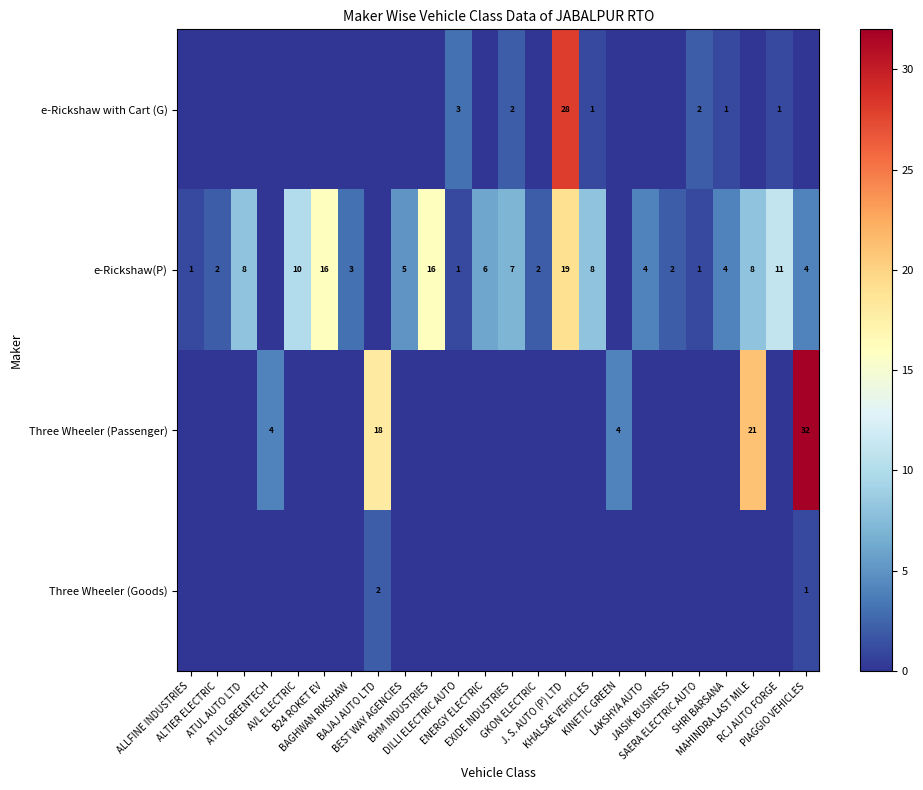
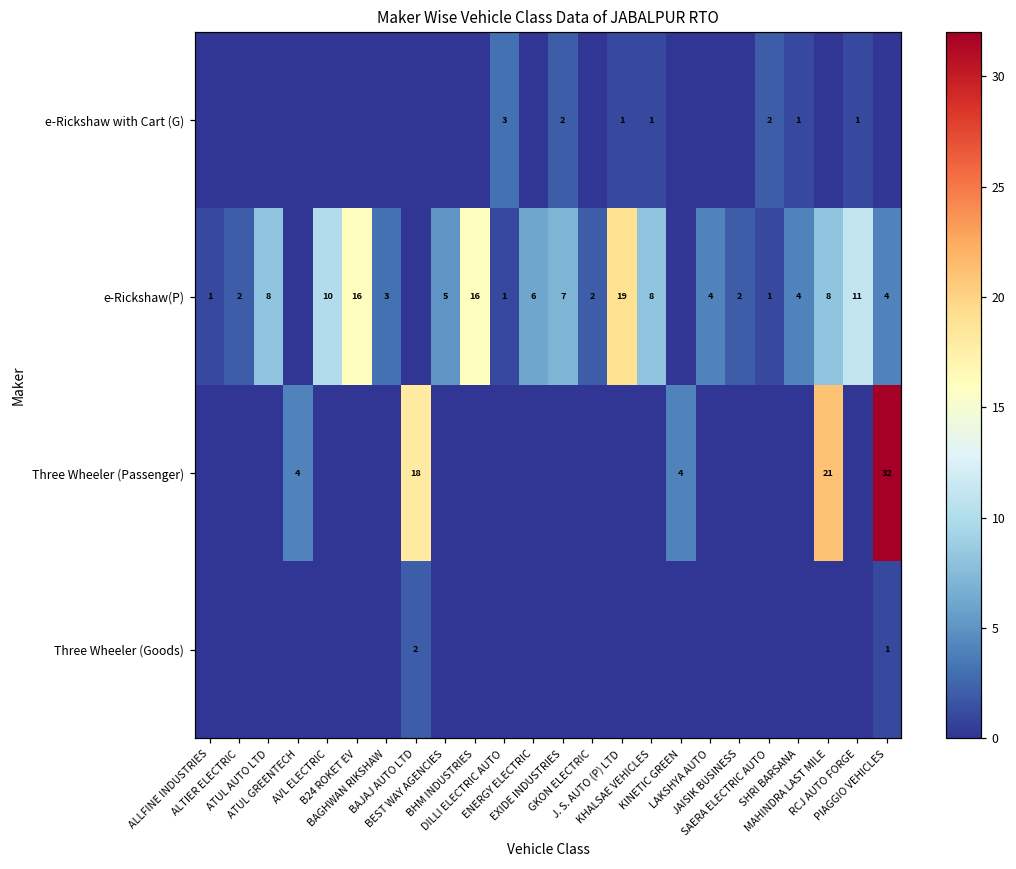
e-Rickshaw with Cart (G), J. S. AUTO (P) LTD: 28 -> 1
